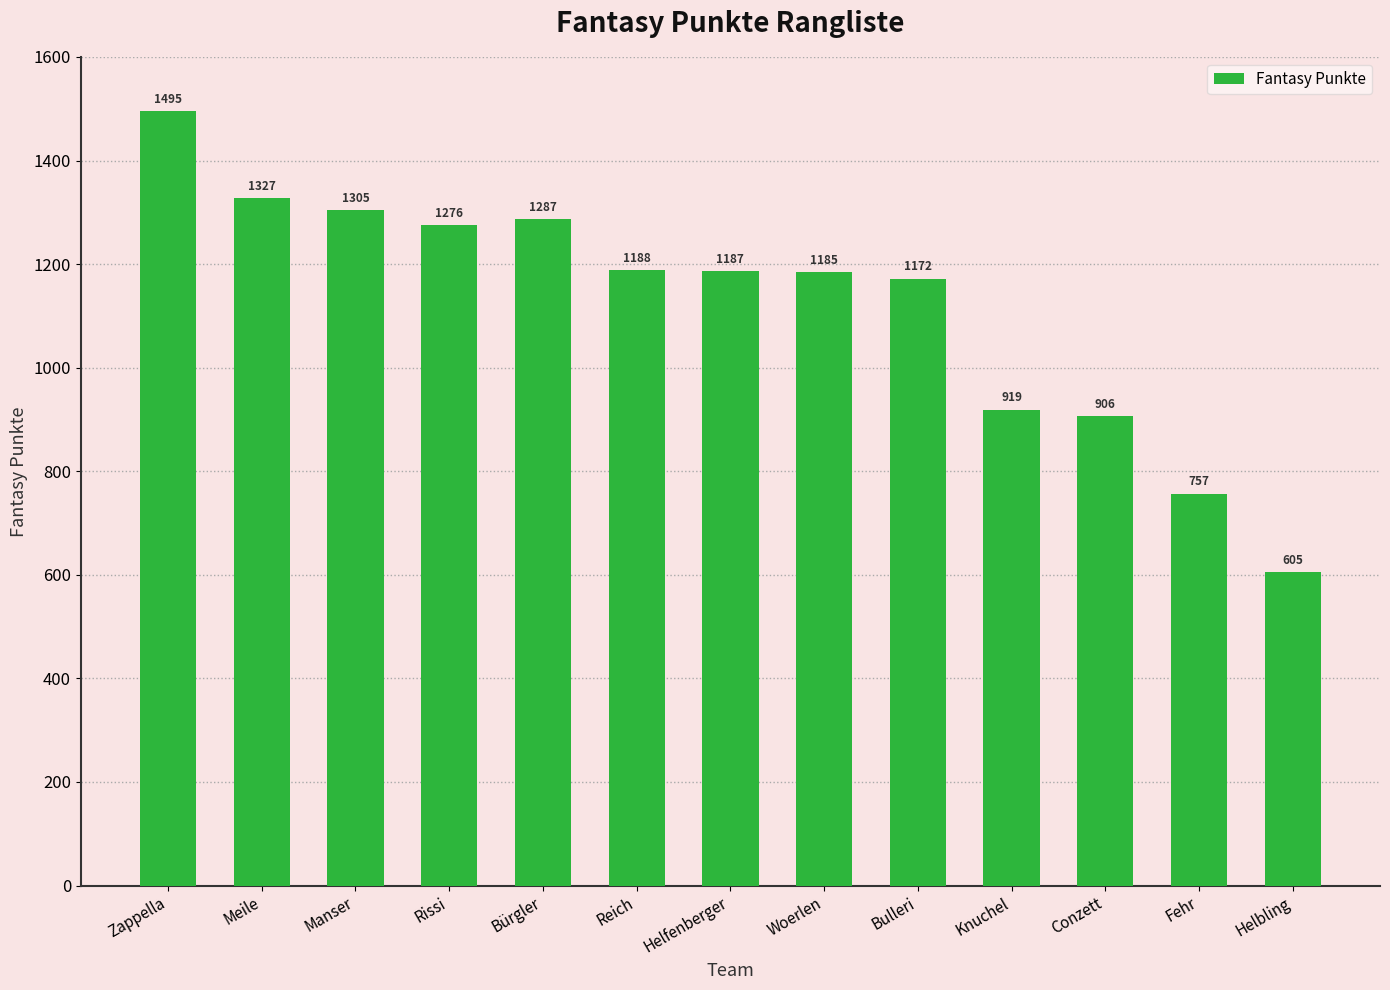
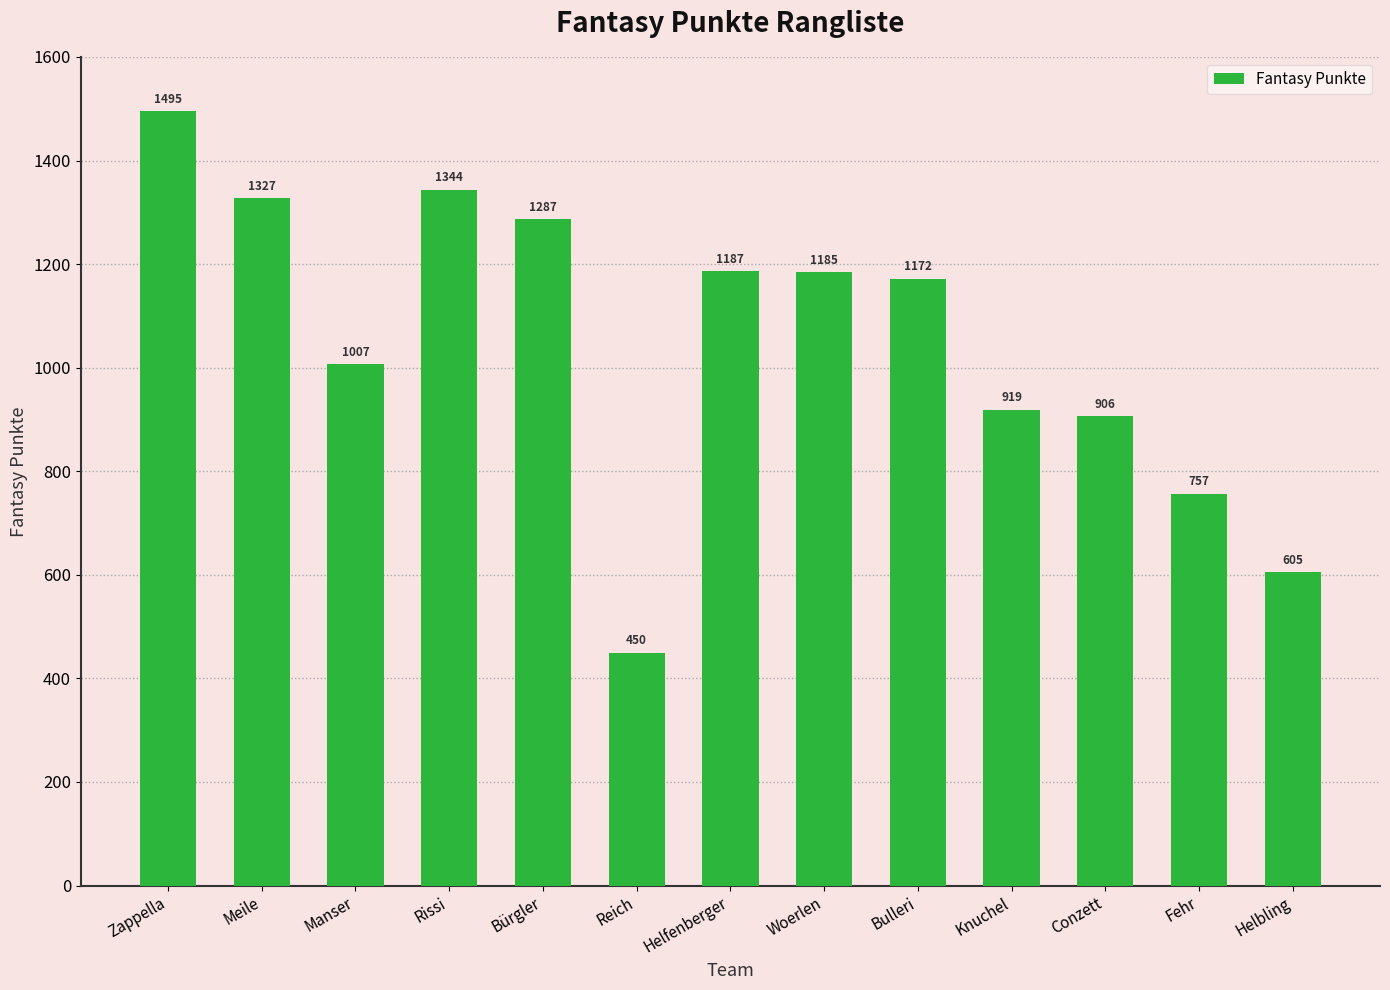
Manser: 1305 -> 1007
Rissi: 1276 -> 1344
Reich: 1188 -> 450
